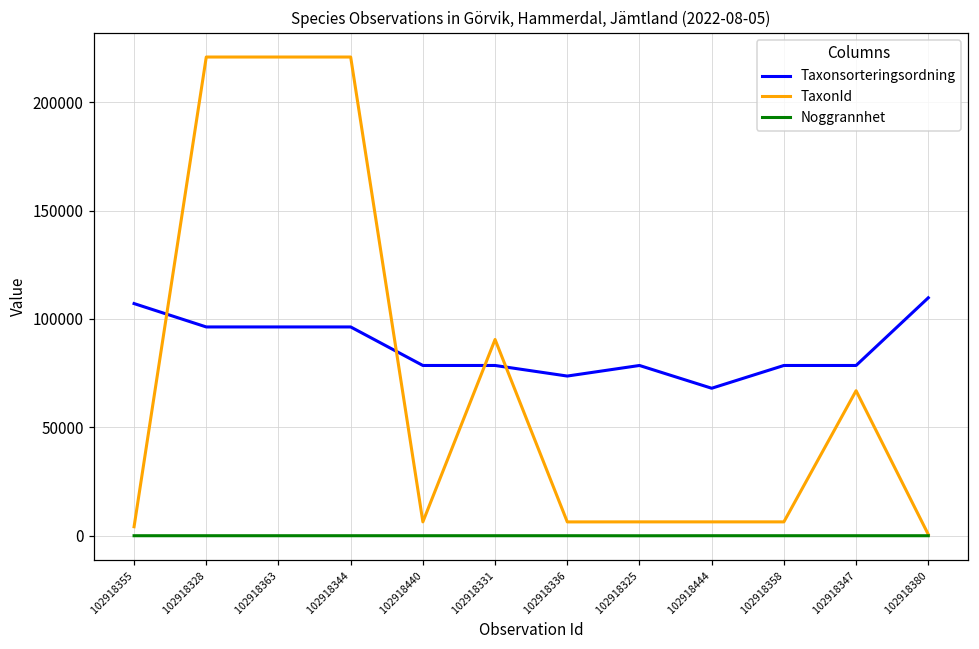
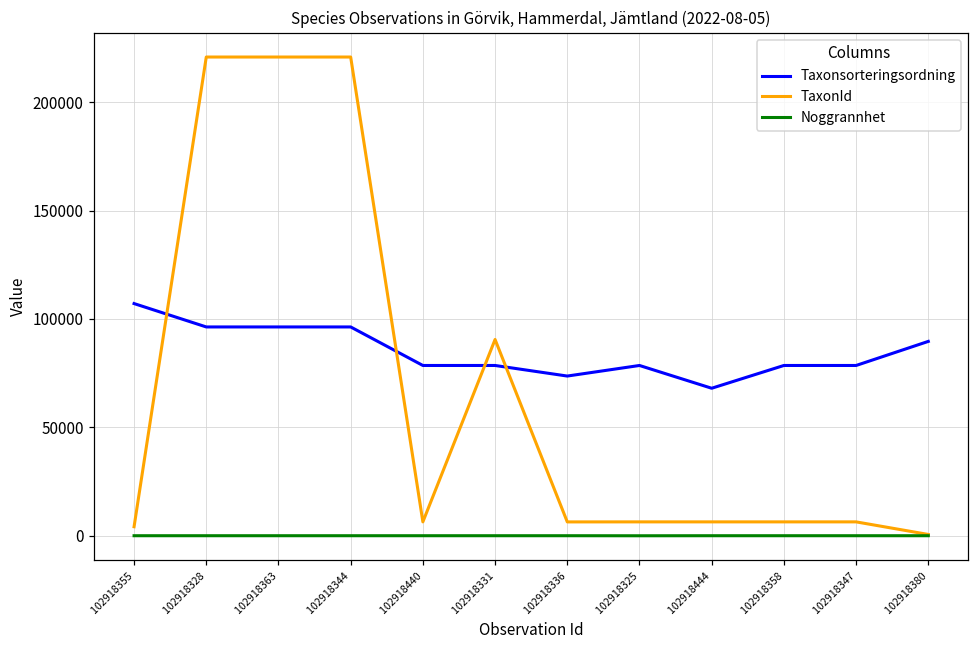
TaxonId, 102918347: 67000 -> 6000
Taxonsorteringsordning, 102918380: 110000 -> 90000
